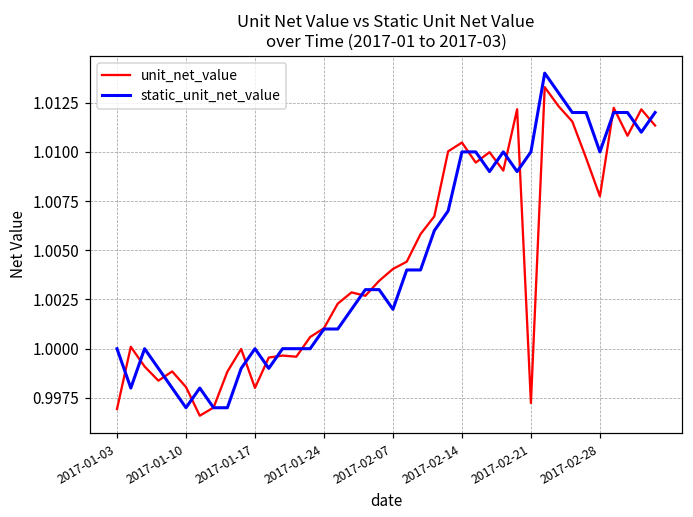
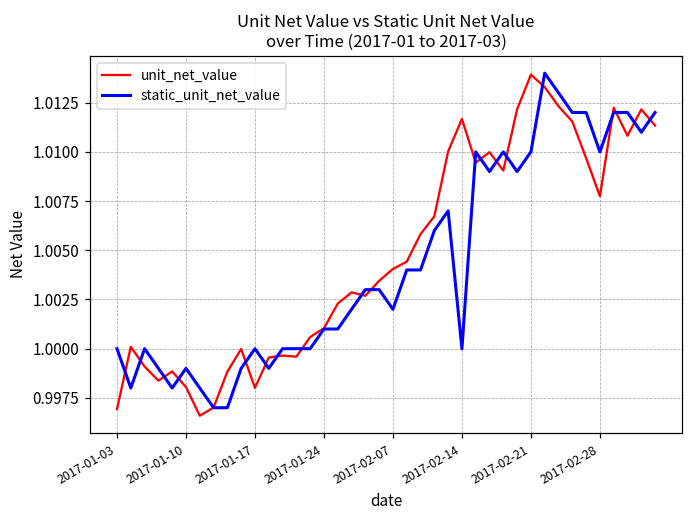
static_unit_net_value, 2017-01-10: 0.997 -> 0.999
unit_net_value, 2017-02-14: 1.0105 -> 1.0117
static_unit_net_value, 2017-02-14: 1.01 -> 1.00
unit_net_value, 2017-02-21: 0.9972 -> 1.0139
